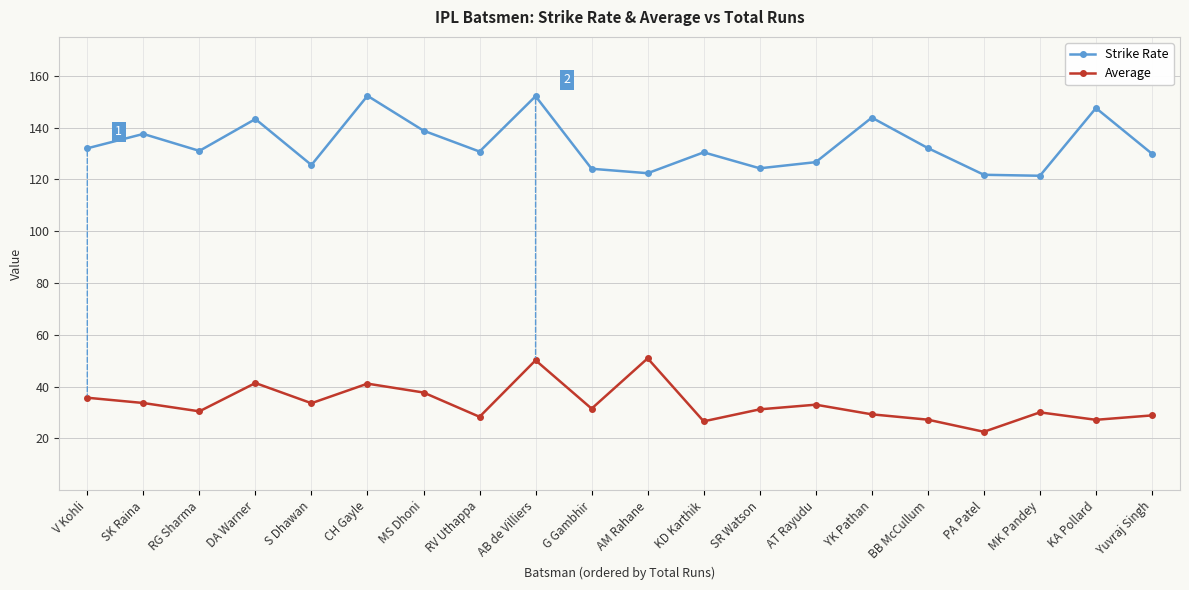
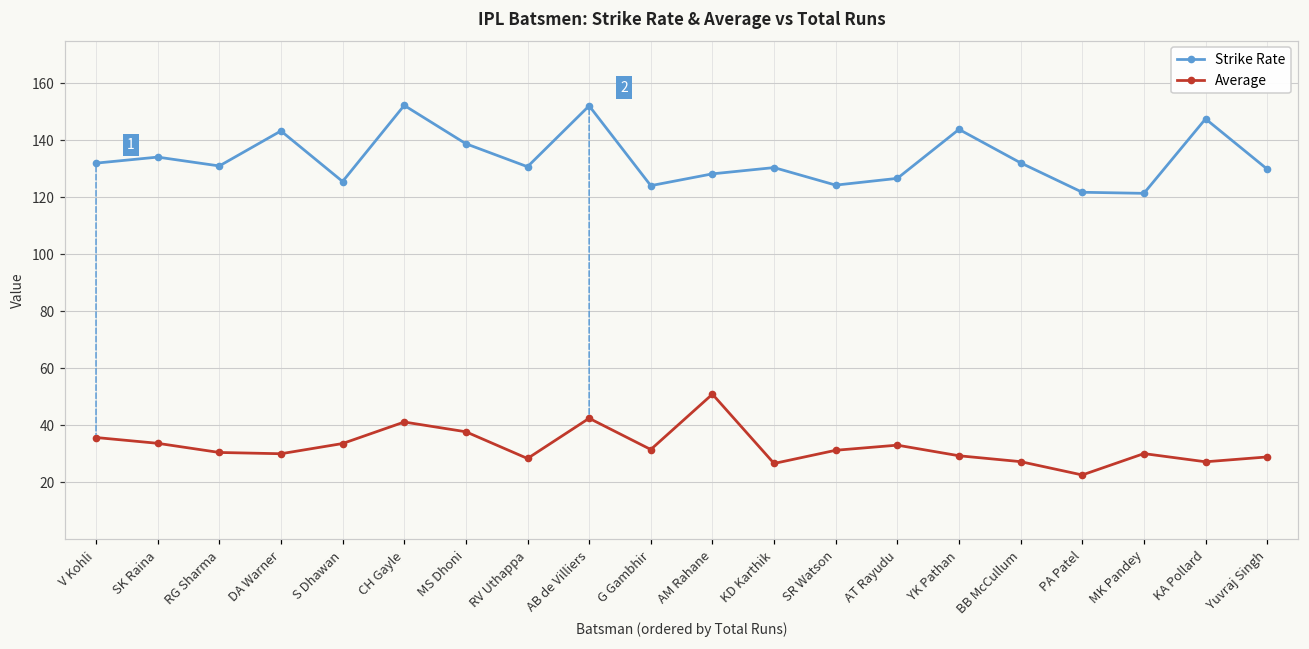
Strike Rate, SK Raina: 138 -> 134
Average, DA Warner: 41 -> 30
Average, AB de Villiers: 50 -> 42
Strike Rate, AM Rahane: 122 -> 128
